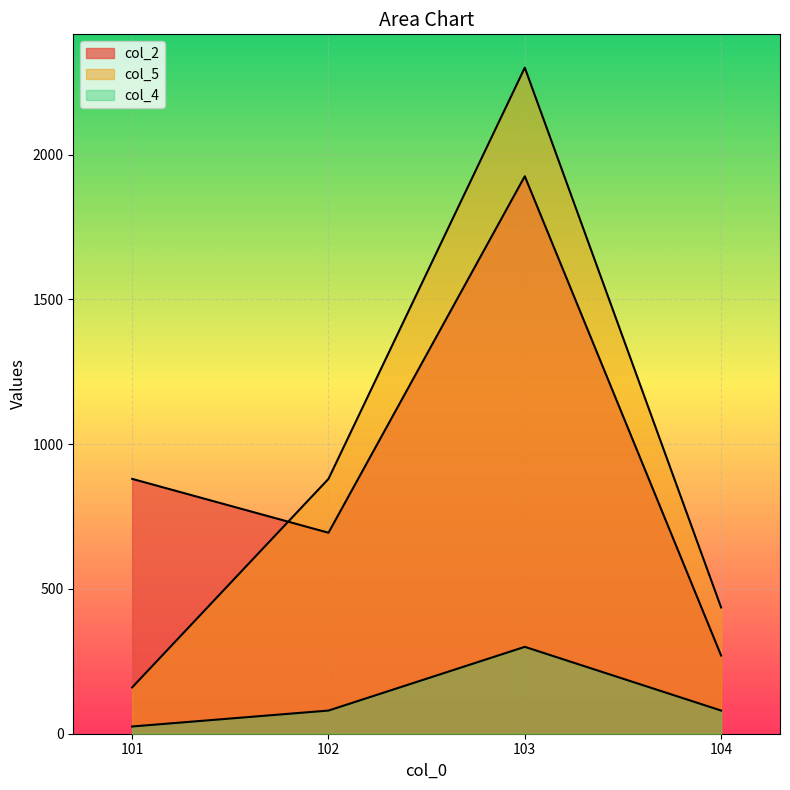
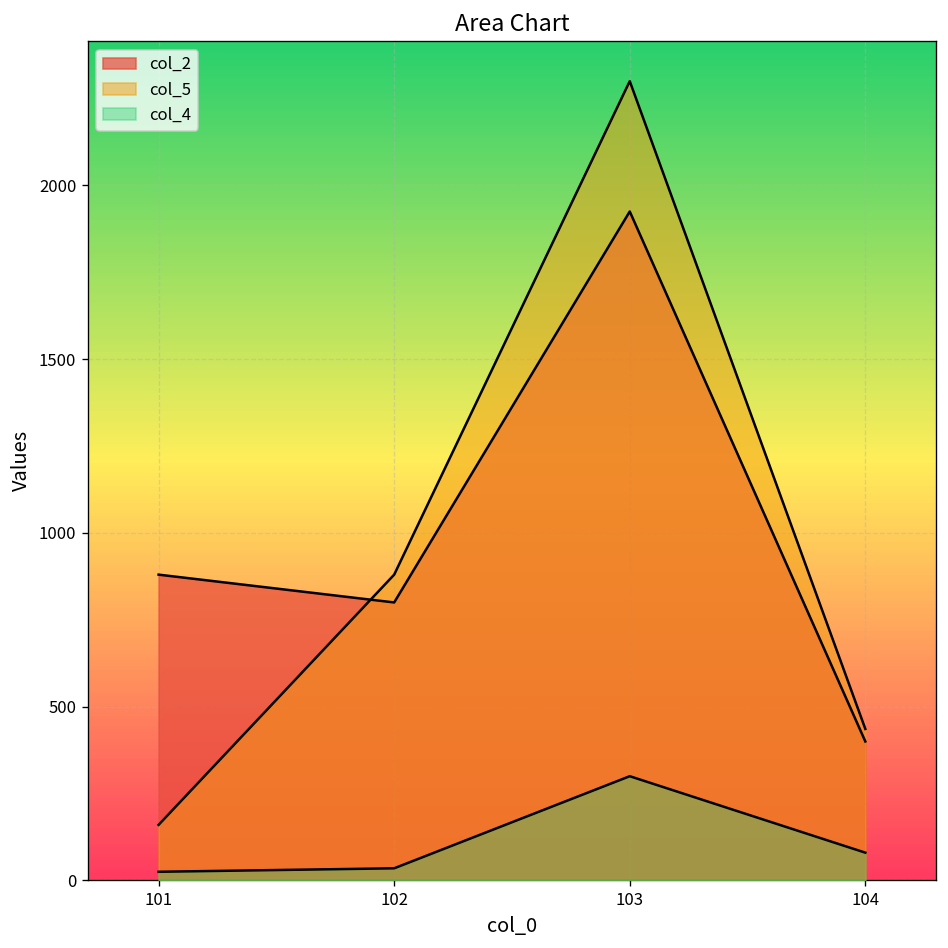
col_2, 102: 690 -> 800
col_4, 102: 80 -> 40
col_2, 104: 270 -> 400
